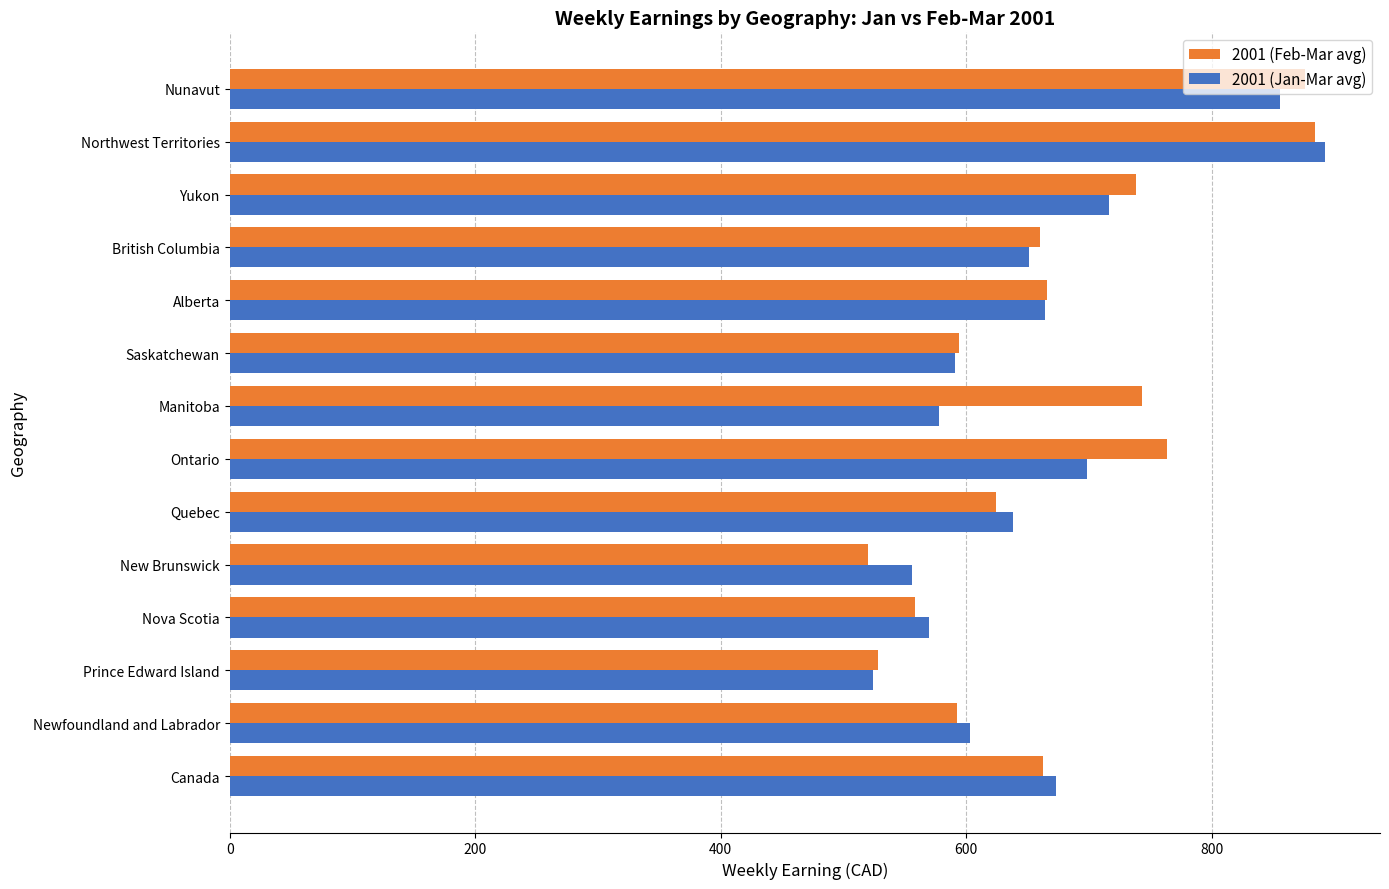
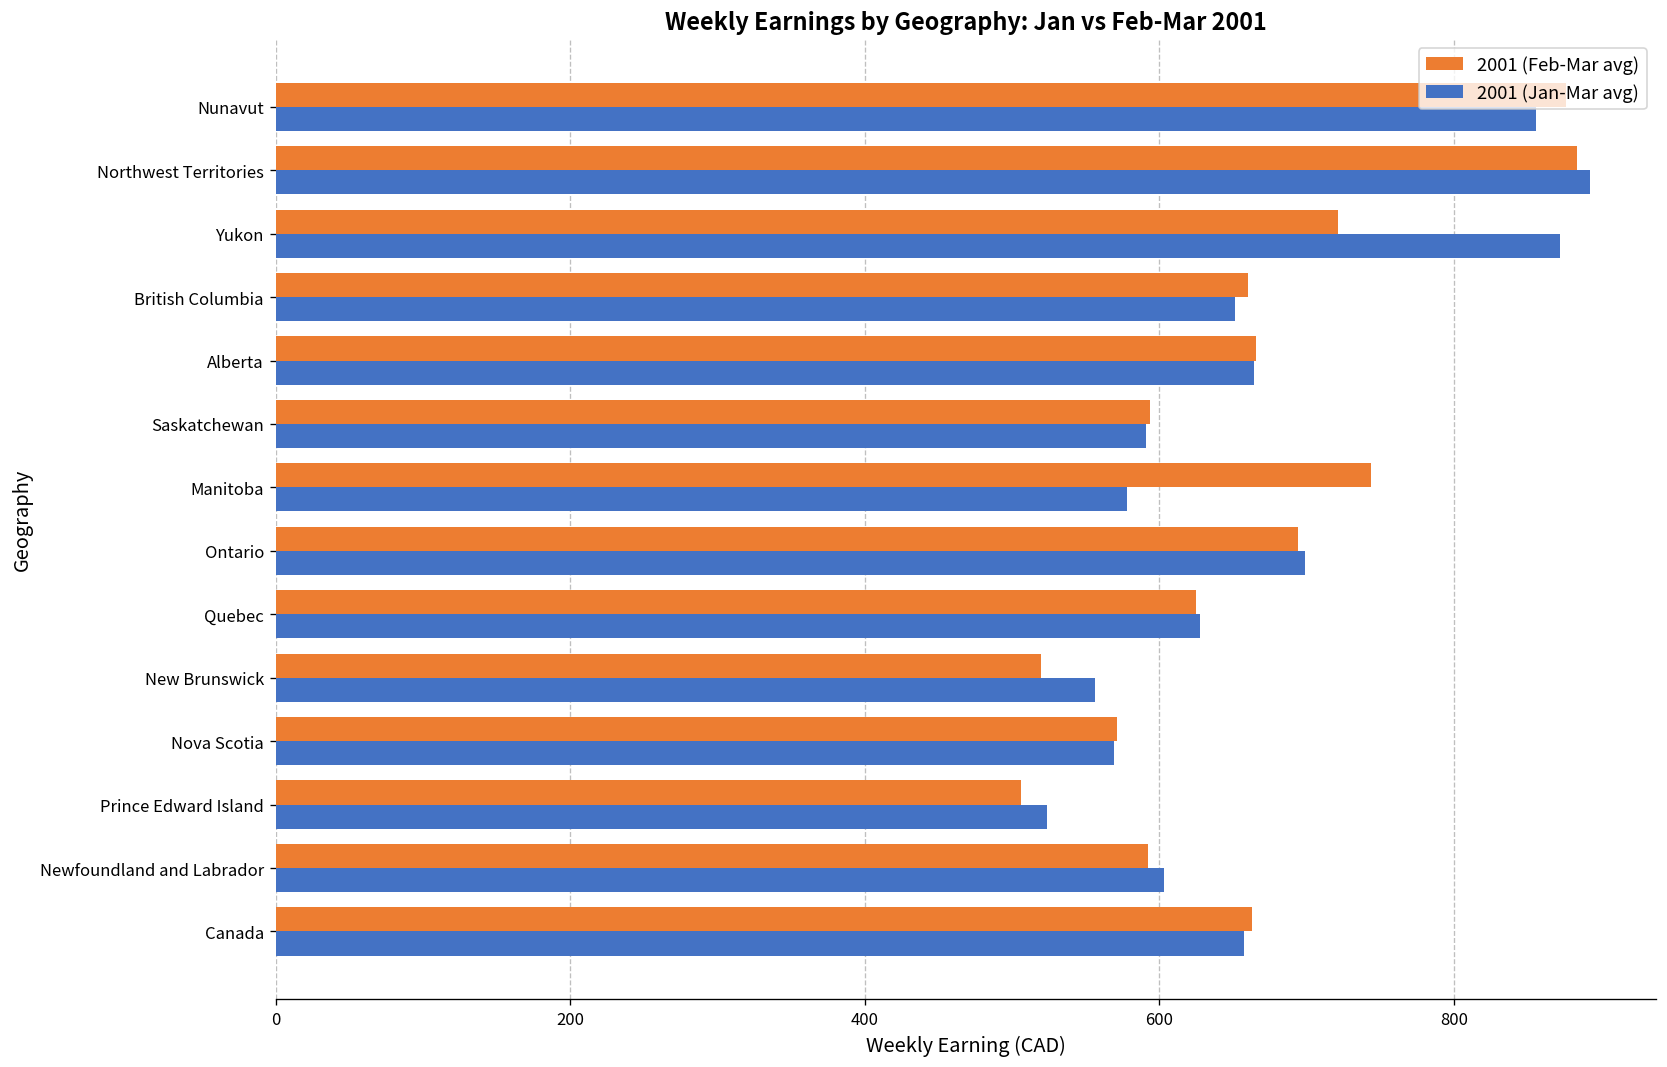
2001 (Feb-Mar avg), Yukon: 739 -> 721
2001 (Jan-Mar avg), Yukon: 717 -> 872
2001 (Feb-Mar avg), Ontario: 764 -> 694
2001 (Jan-Mar avg), Quebec: 638 -> 628
2001 (Feb-Mar avg), Nova Scotia: 558 -> 571
2001 (Feb-Mar avg), Prince Edward Island: 528 -> 506
2001 (Jan-Mar avg), Canada: 673 -> 657
